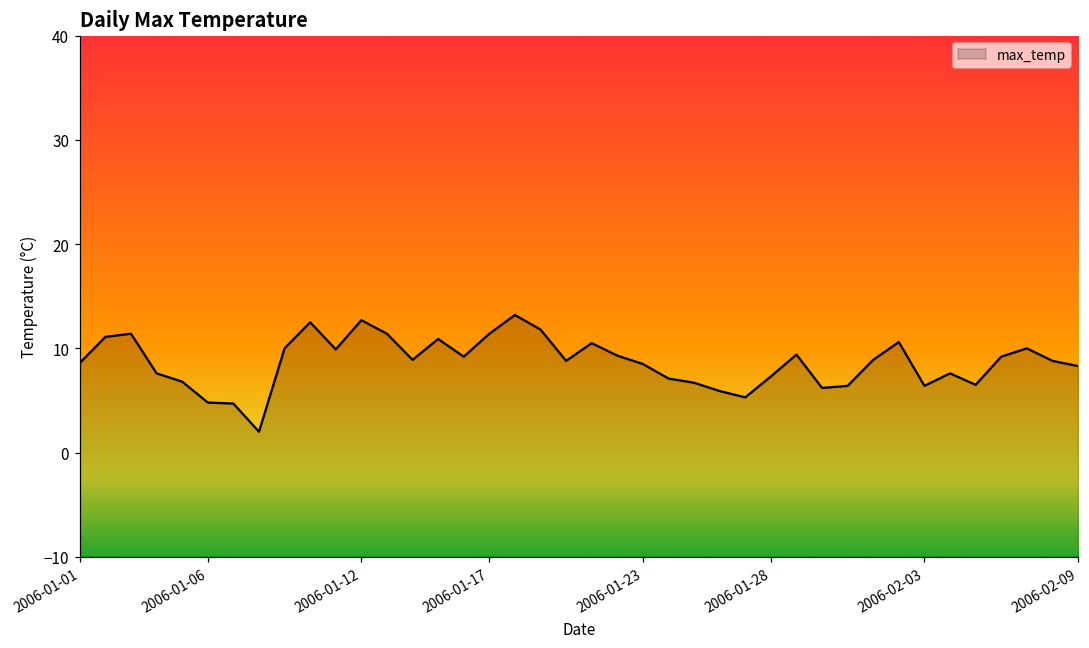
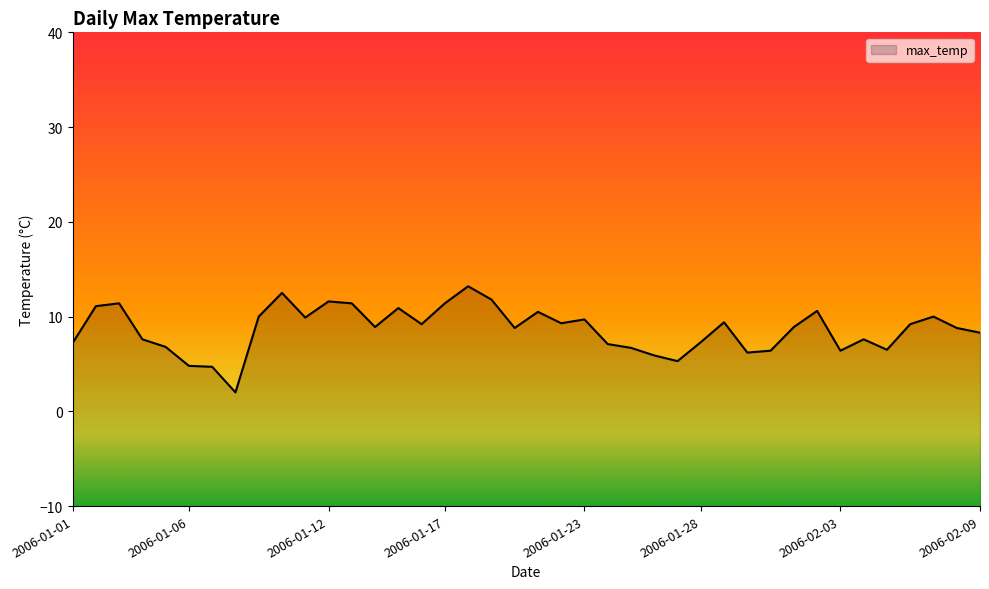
2006-01-01: 9 -> 7
2006-01-12: 13 -> 12
2006-01-23: 9 -> 10
